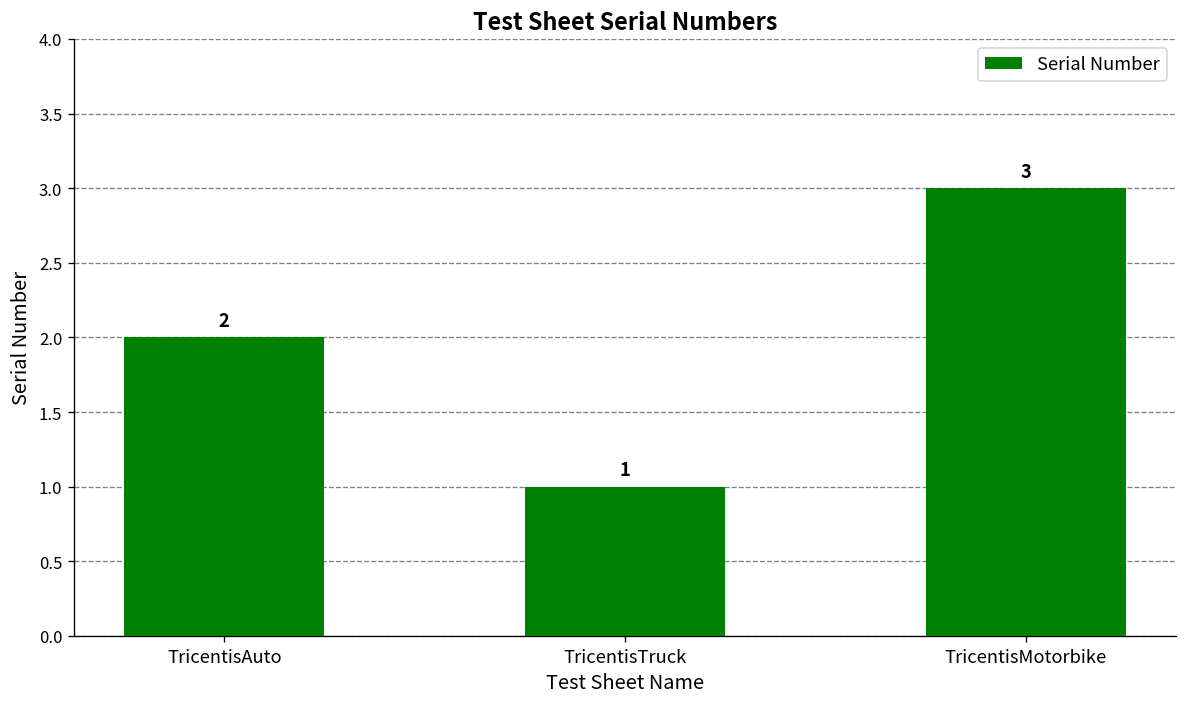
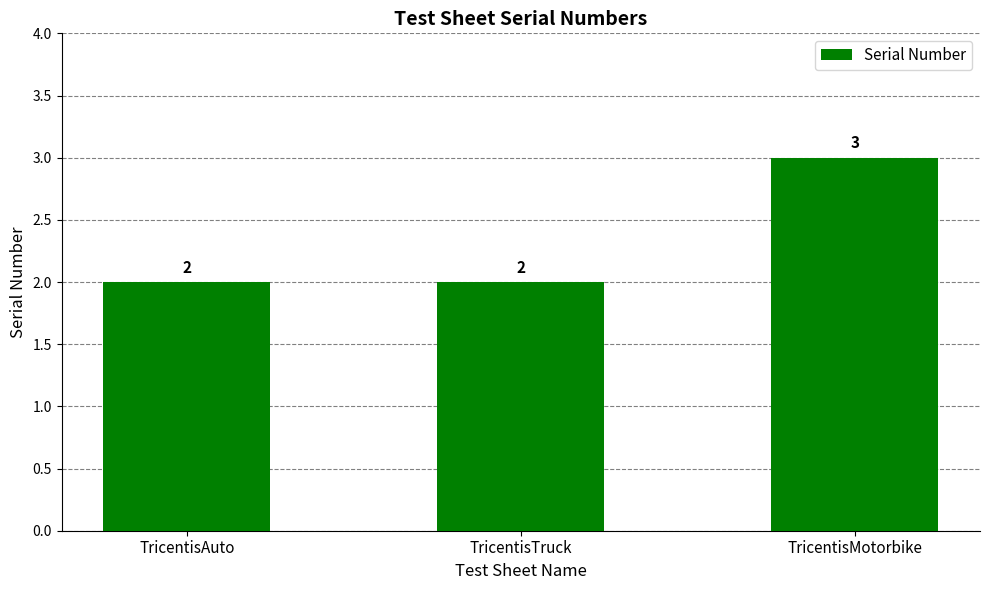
TricentisTruck: 1 -> 2
